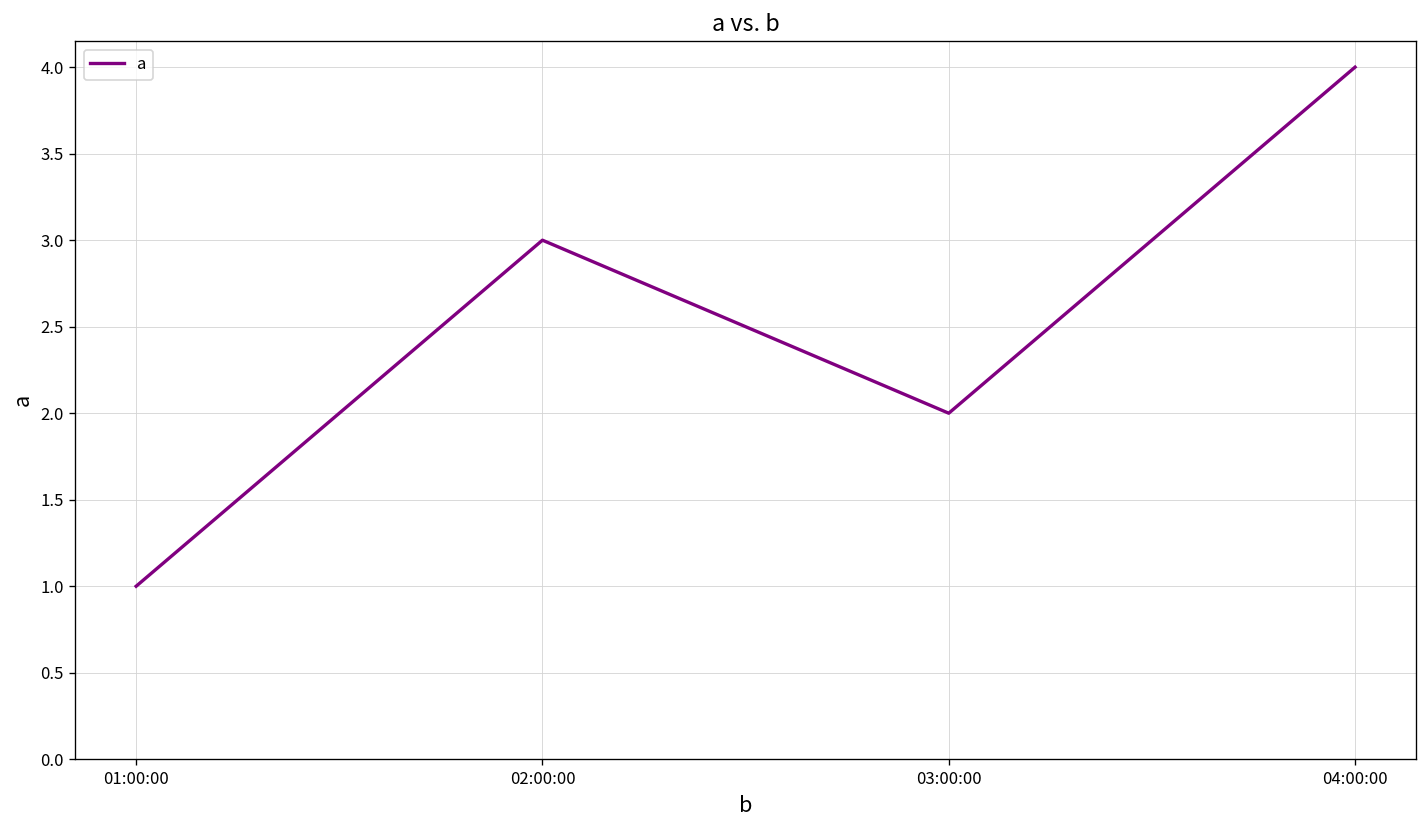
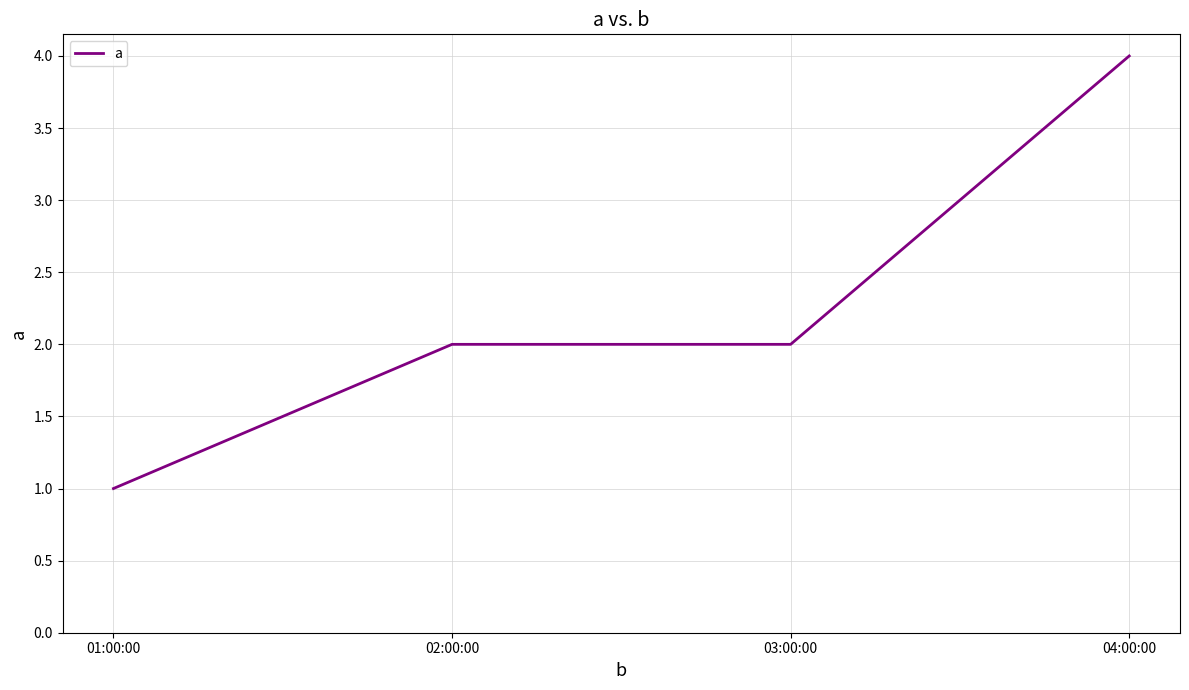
02:00:00: 3 -> 2
